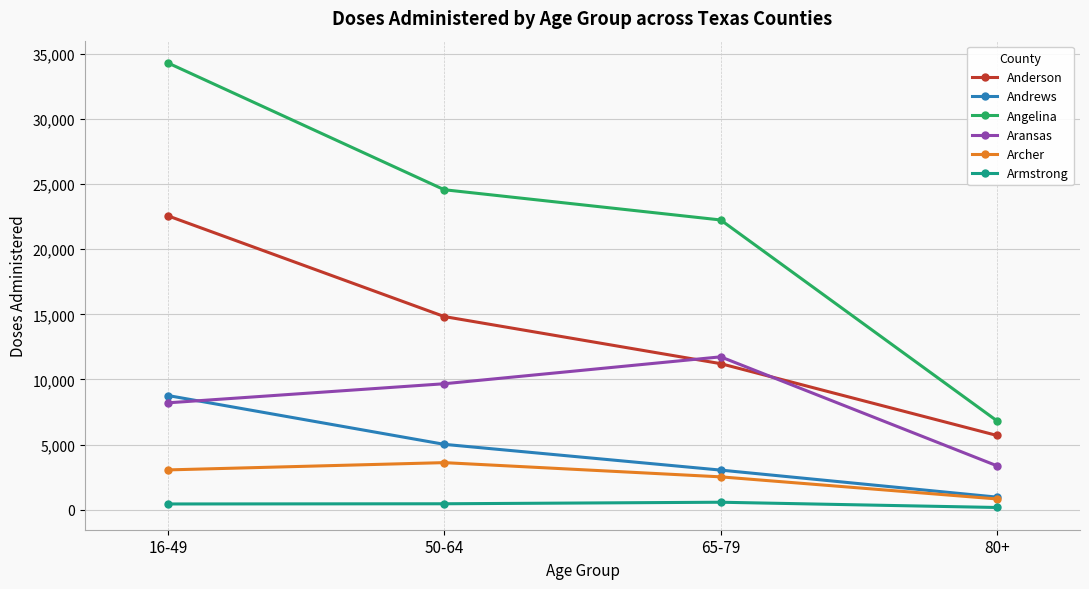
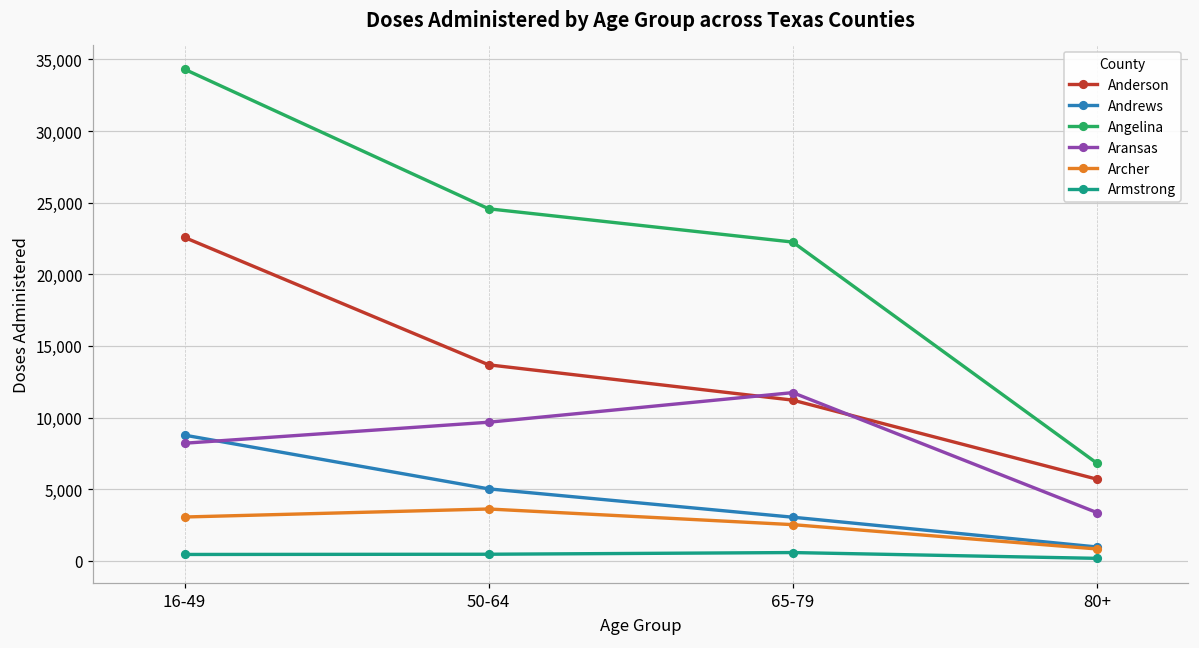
Anderson, 50-64: 14,800 -> 13,700
